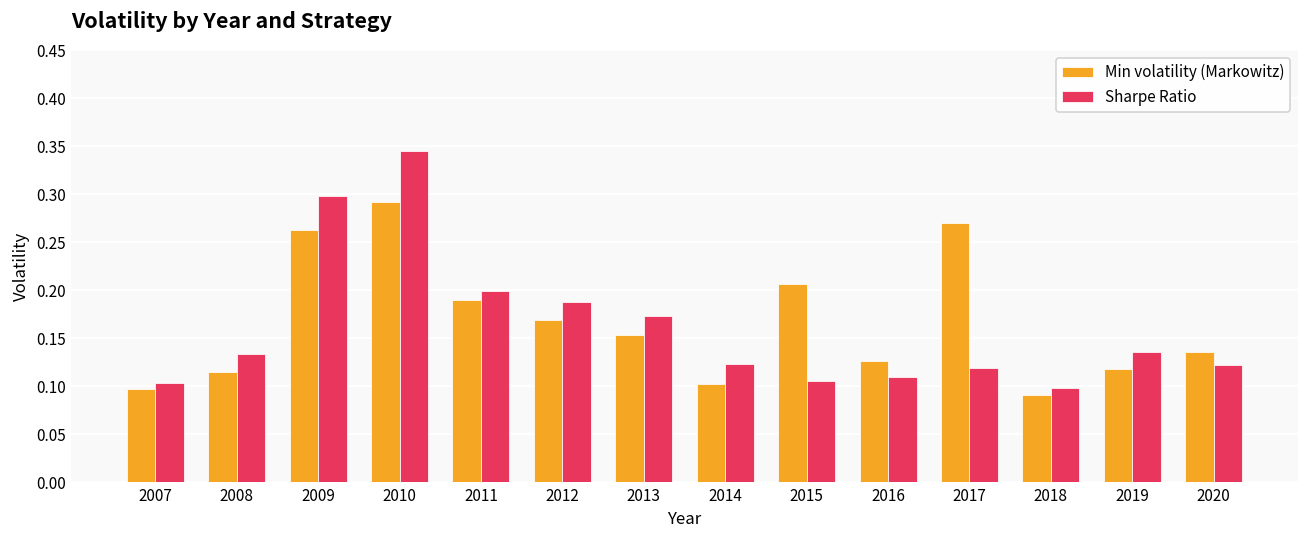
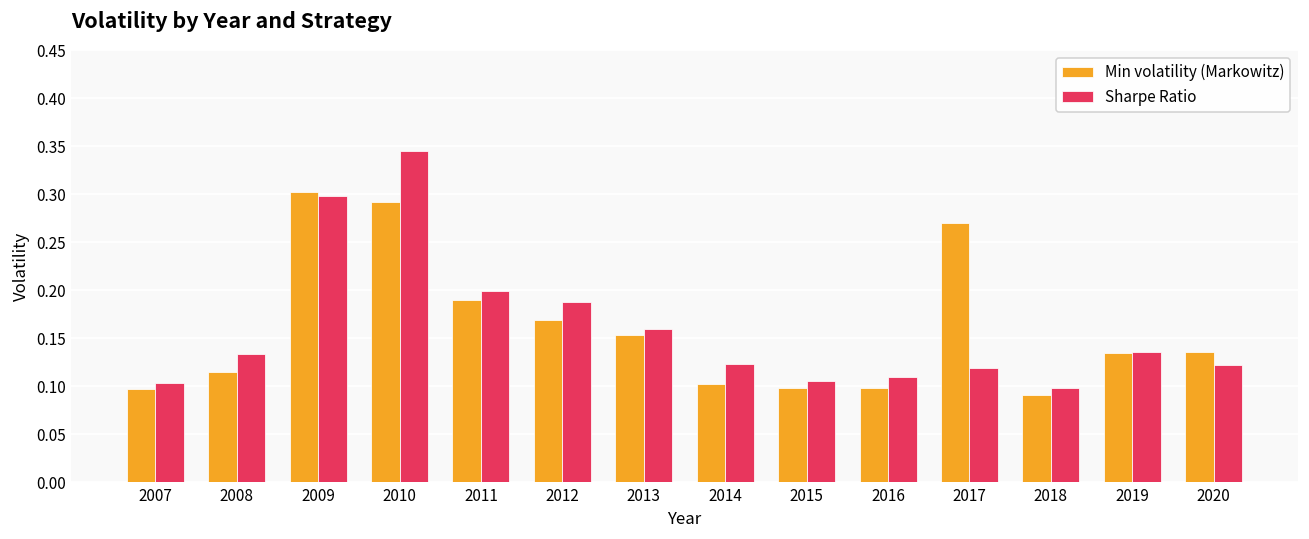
Min volatility (Markowitz), 2009: 0.26 -> 0.30
Sharpe Ratio, 2013: 0.17 -> 0.16
Min volatility (Markowitz), 2015: 0.21 -> 0.10
Min volatility (Markowitz), 2016: 0.13 -> 0.10
Min volatility (Markowitz), 2019: 0.12 -> 0.13
